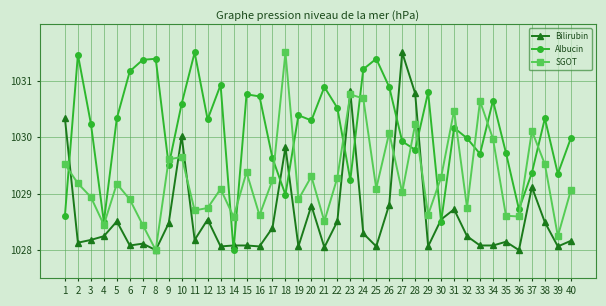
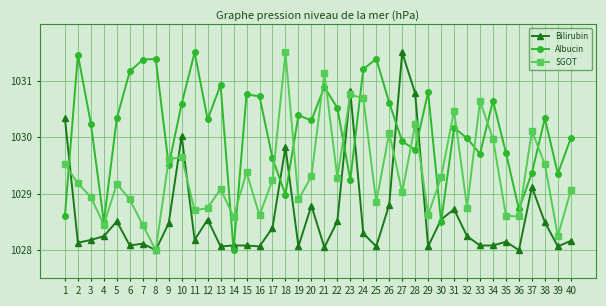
SGOT, 21: 1028.5 -> 1031.1
SGOT, 25: 1029.1 -> 1028.8
Albucin, 26: 1030.9 -> 1030.6
